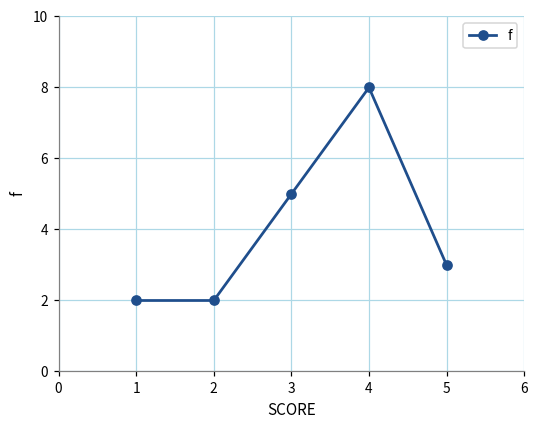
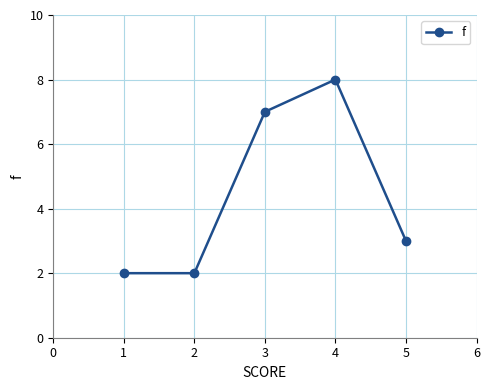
3: 5 -> 7
